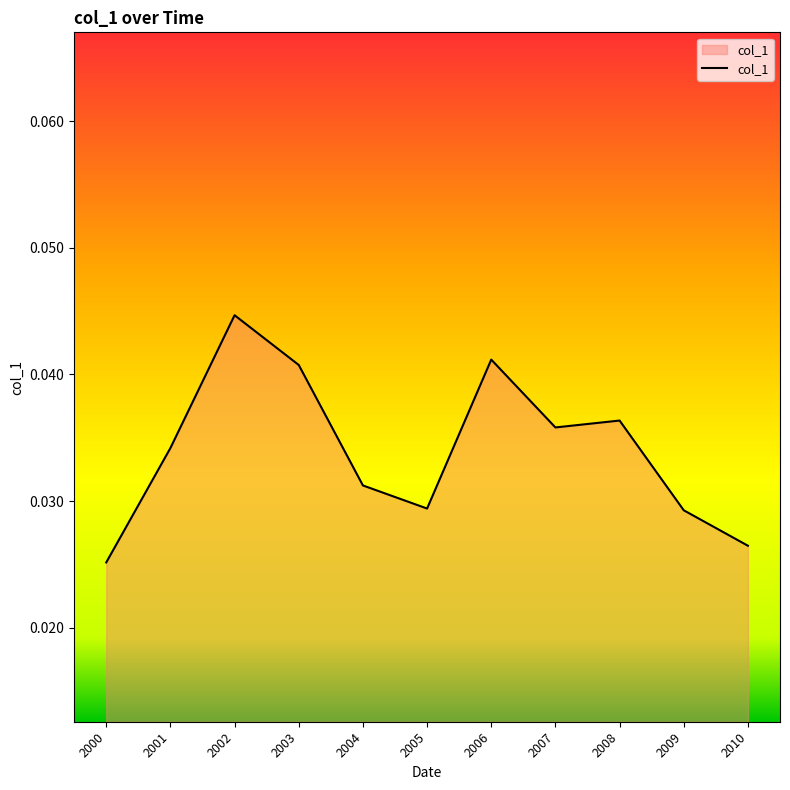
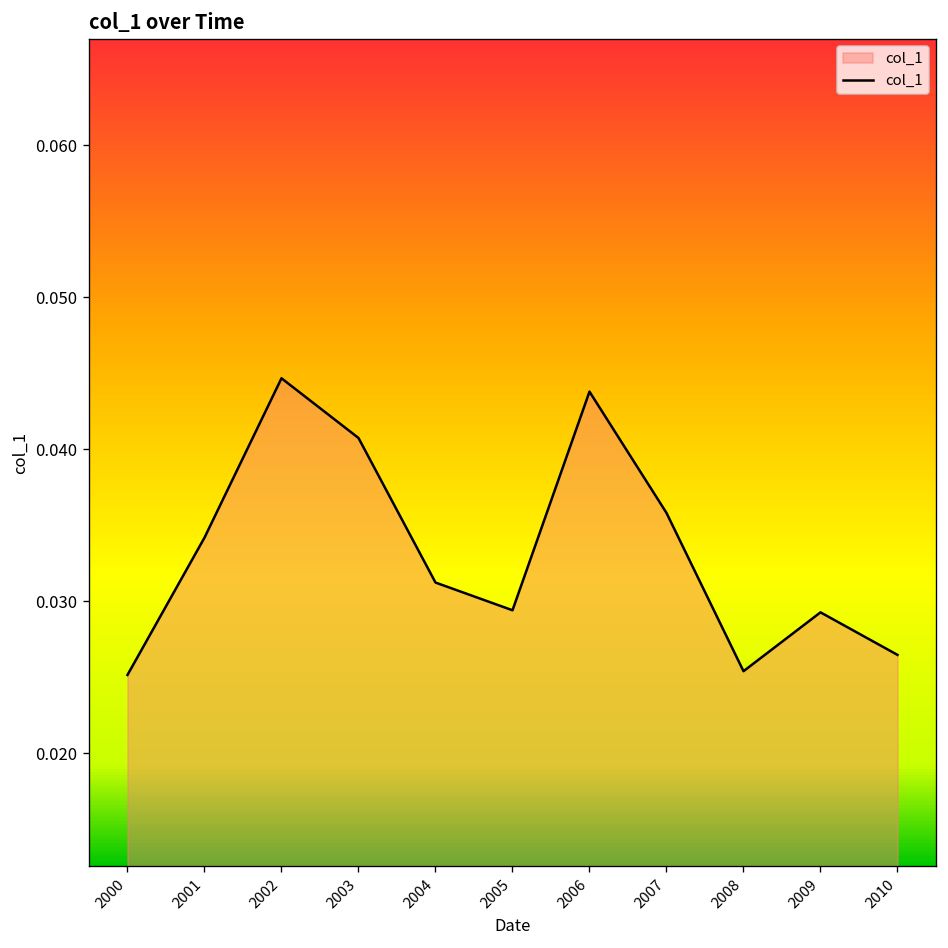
2006: 0.0412 -> 0.0438
2008: 0.0364 -> 0.0254
